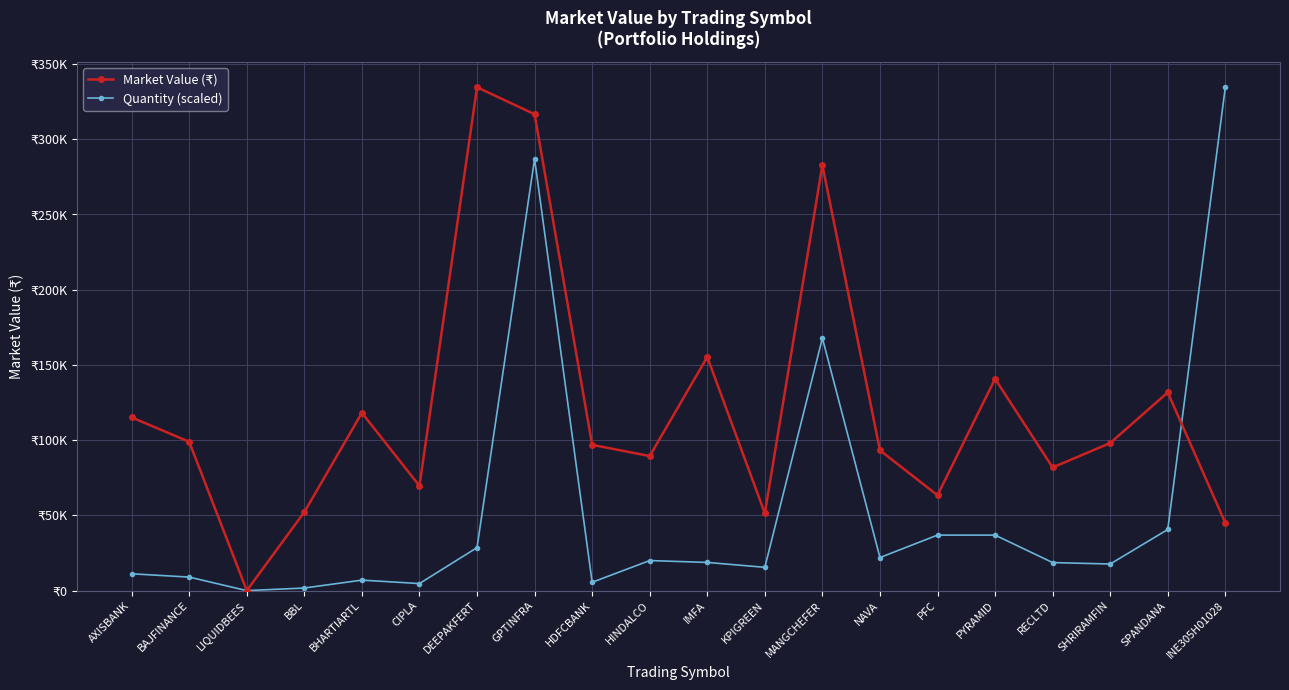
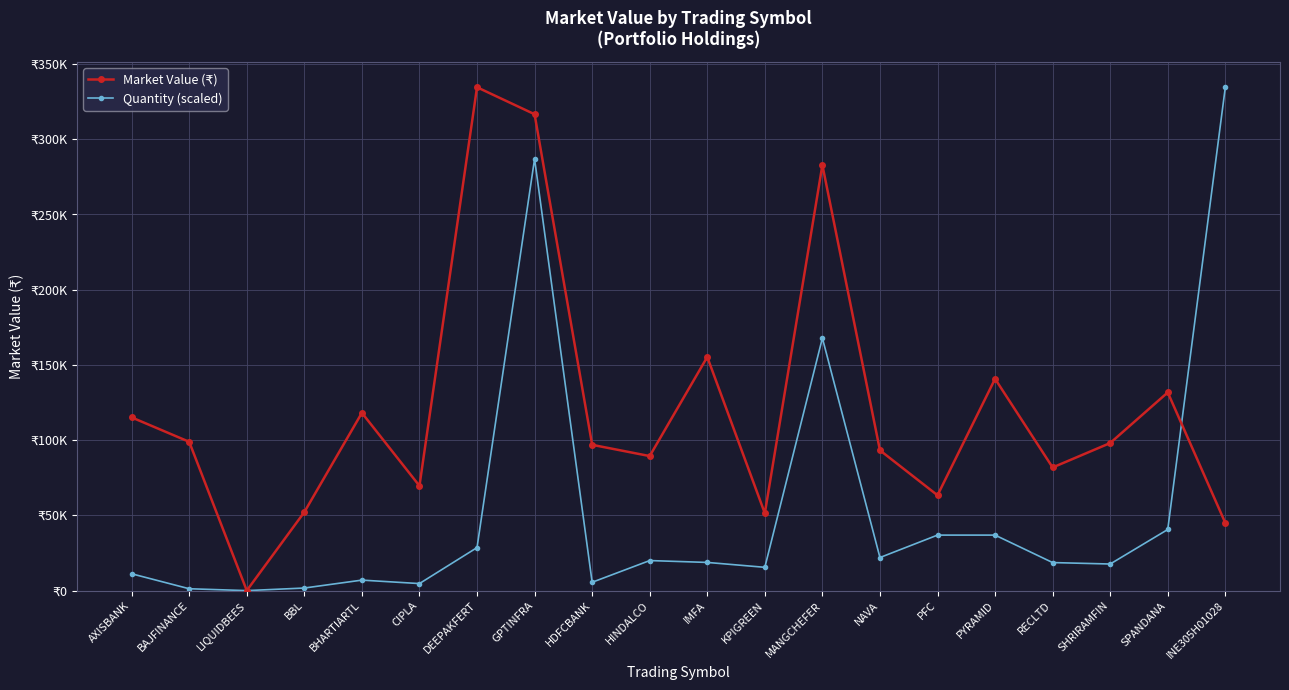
Quantity (scaled), BAJFINANCE: ₹9000 -> ₹1000
